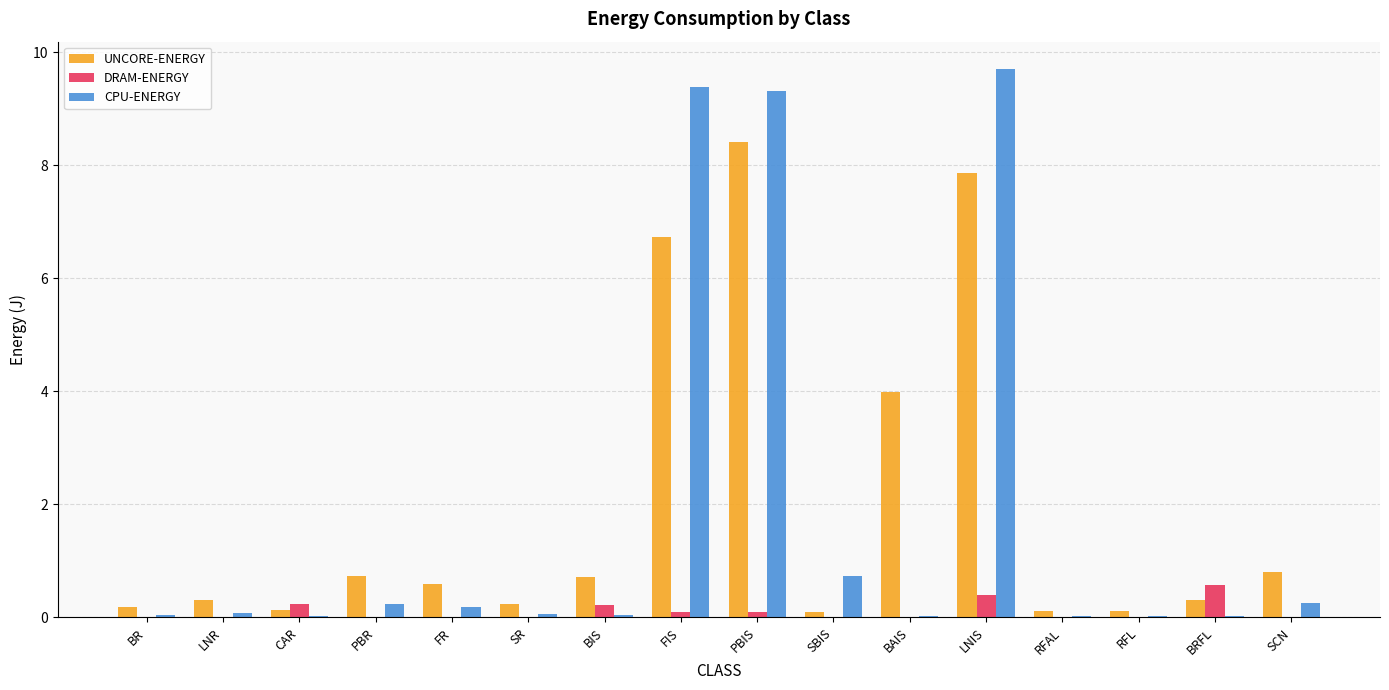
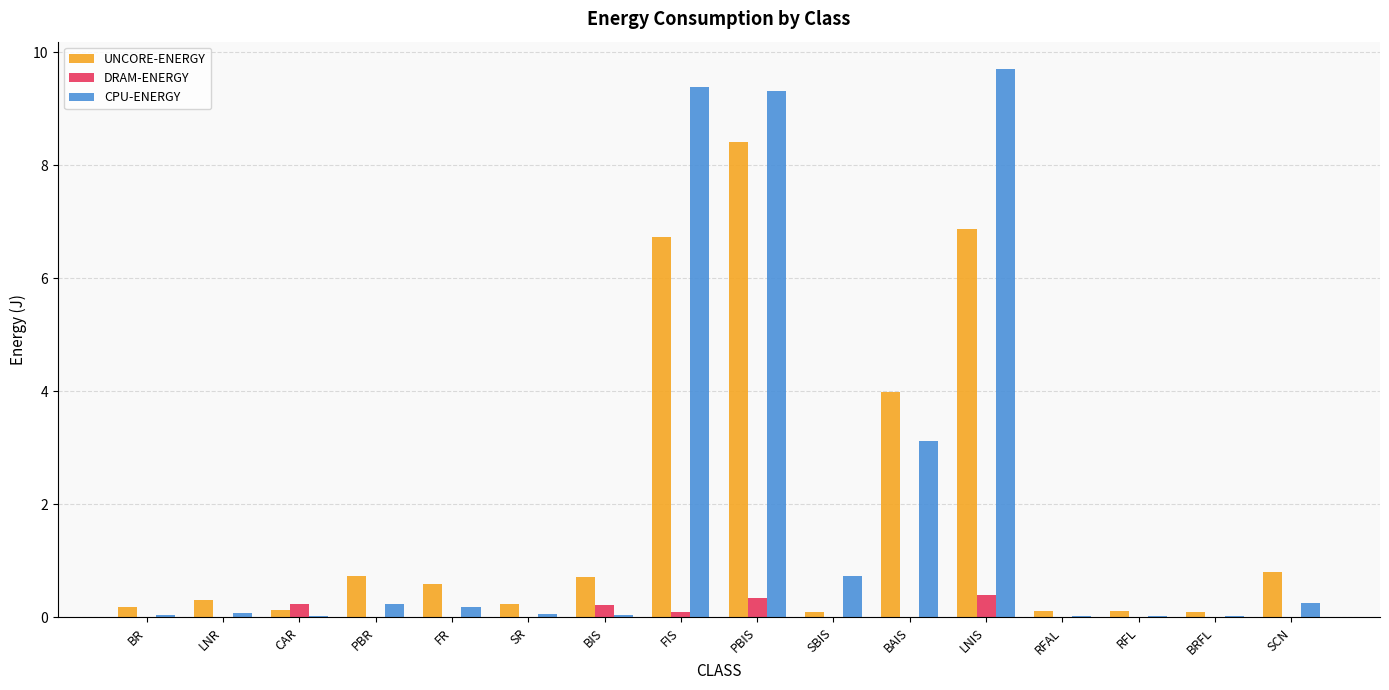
DRAM-ENERGY, PBIS: 0.1 -> 0.3
CPU-ENERGY, BAIS: 0.0 -> 3.1
UNCORE-ENERGY, LNIS: 7.9 -> 6.9
UNCORE-ENERGY, BRFL: 0.3 -> 0.1
DRAM-ENERGY, BRFL: 0.6 -> 0.0
